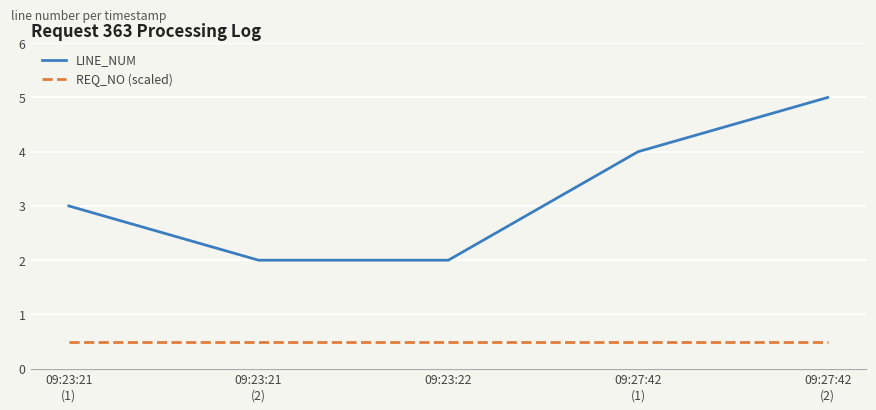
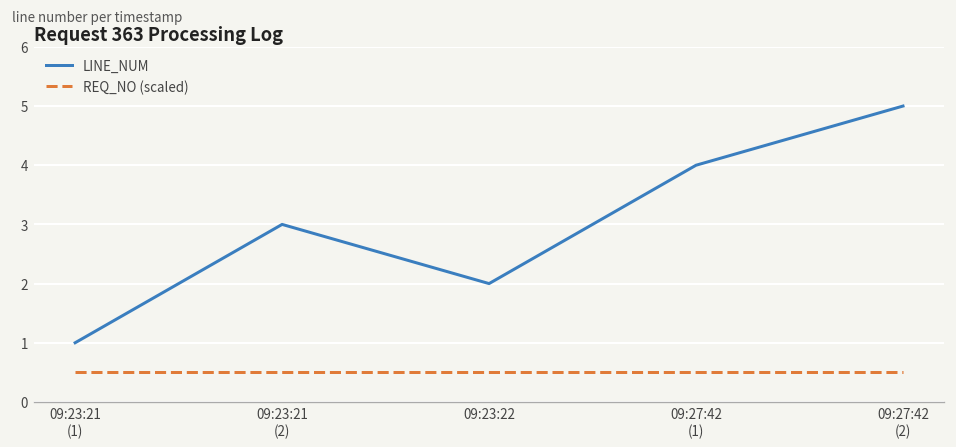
LINE_NUM, 09:23:21 (1): 3 -> 1
LINE_NUM, 09:23:21 (2): 2 -> 3
